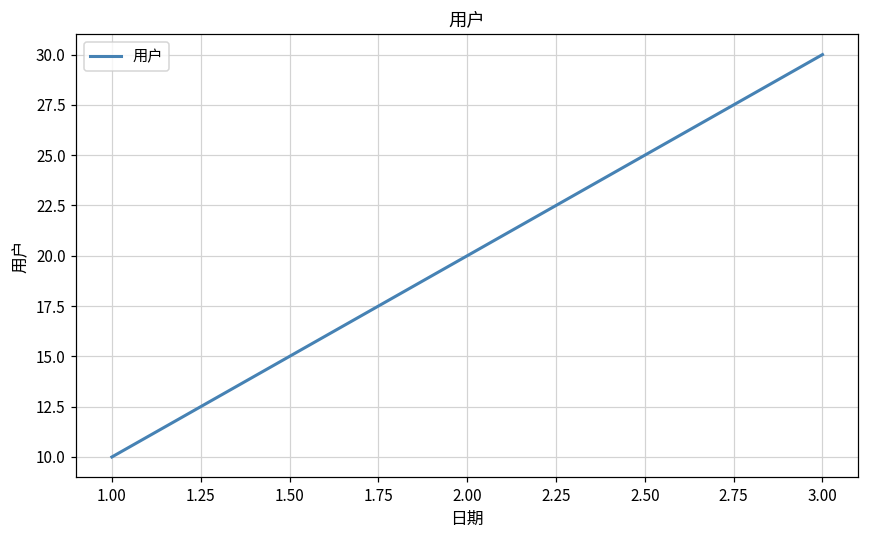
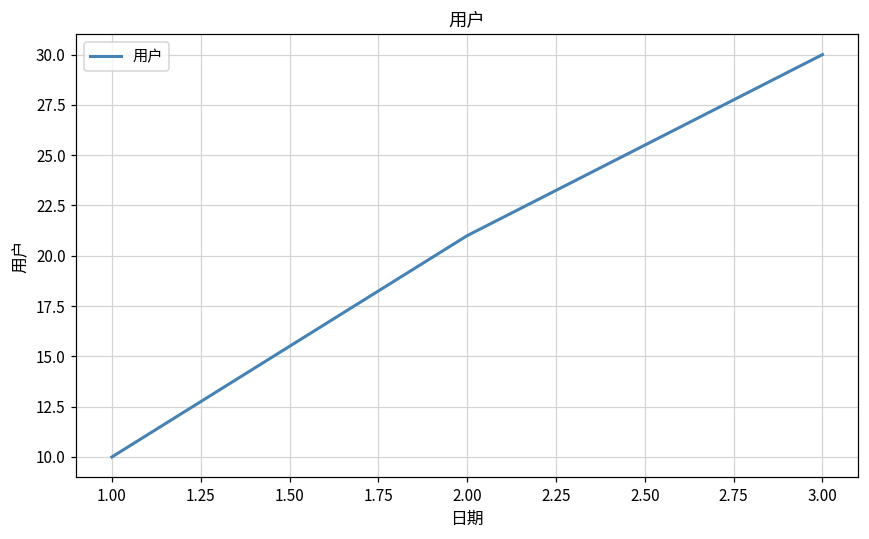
2.00: 20 -> 21
